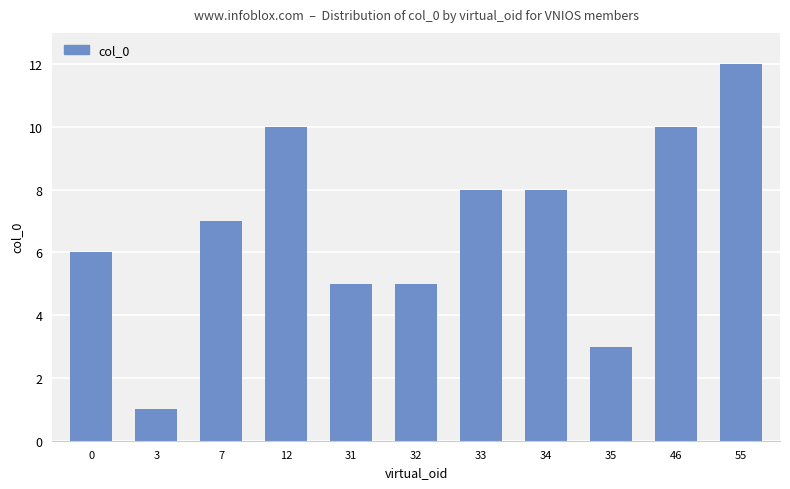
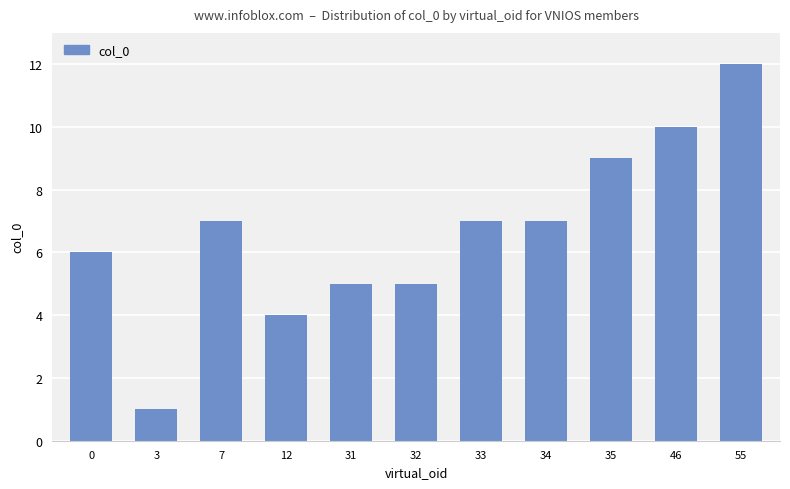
12: 10 -> 4
33: 8 -> 7
34: 8 -> 7
35: 3 -> 9
